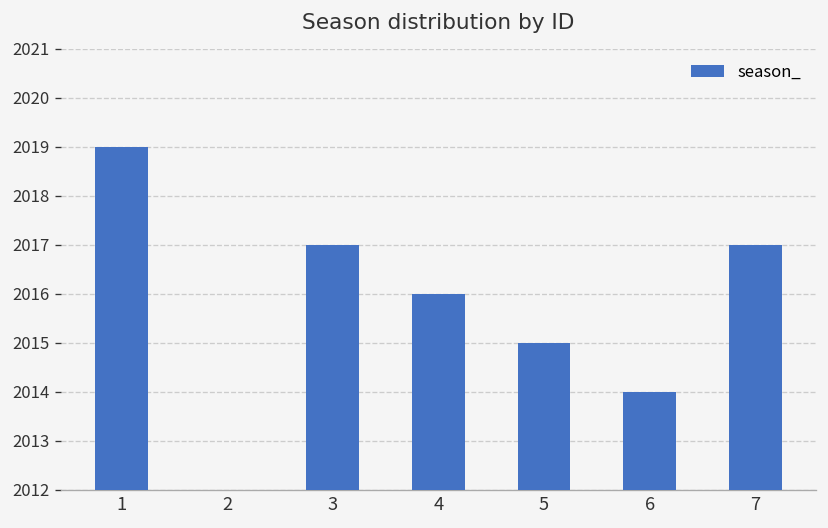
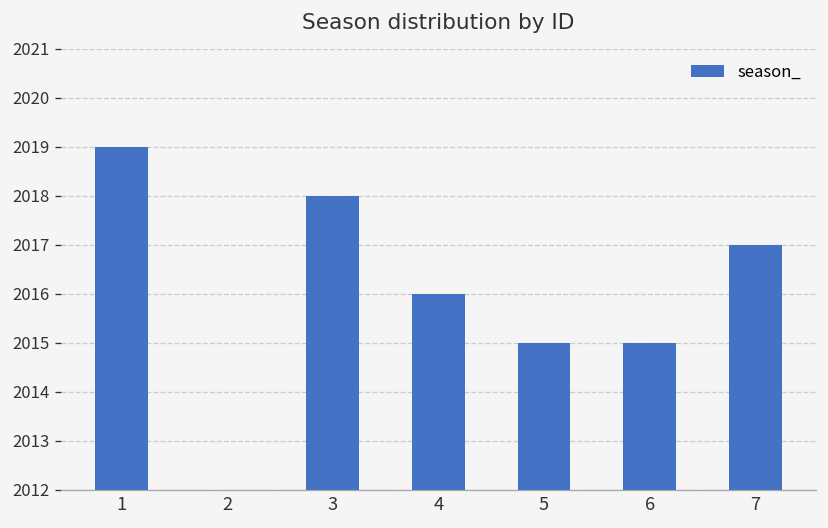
3: 2017 -> 2018
6: 2014 -> 2015
